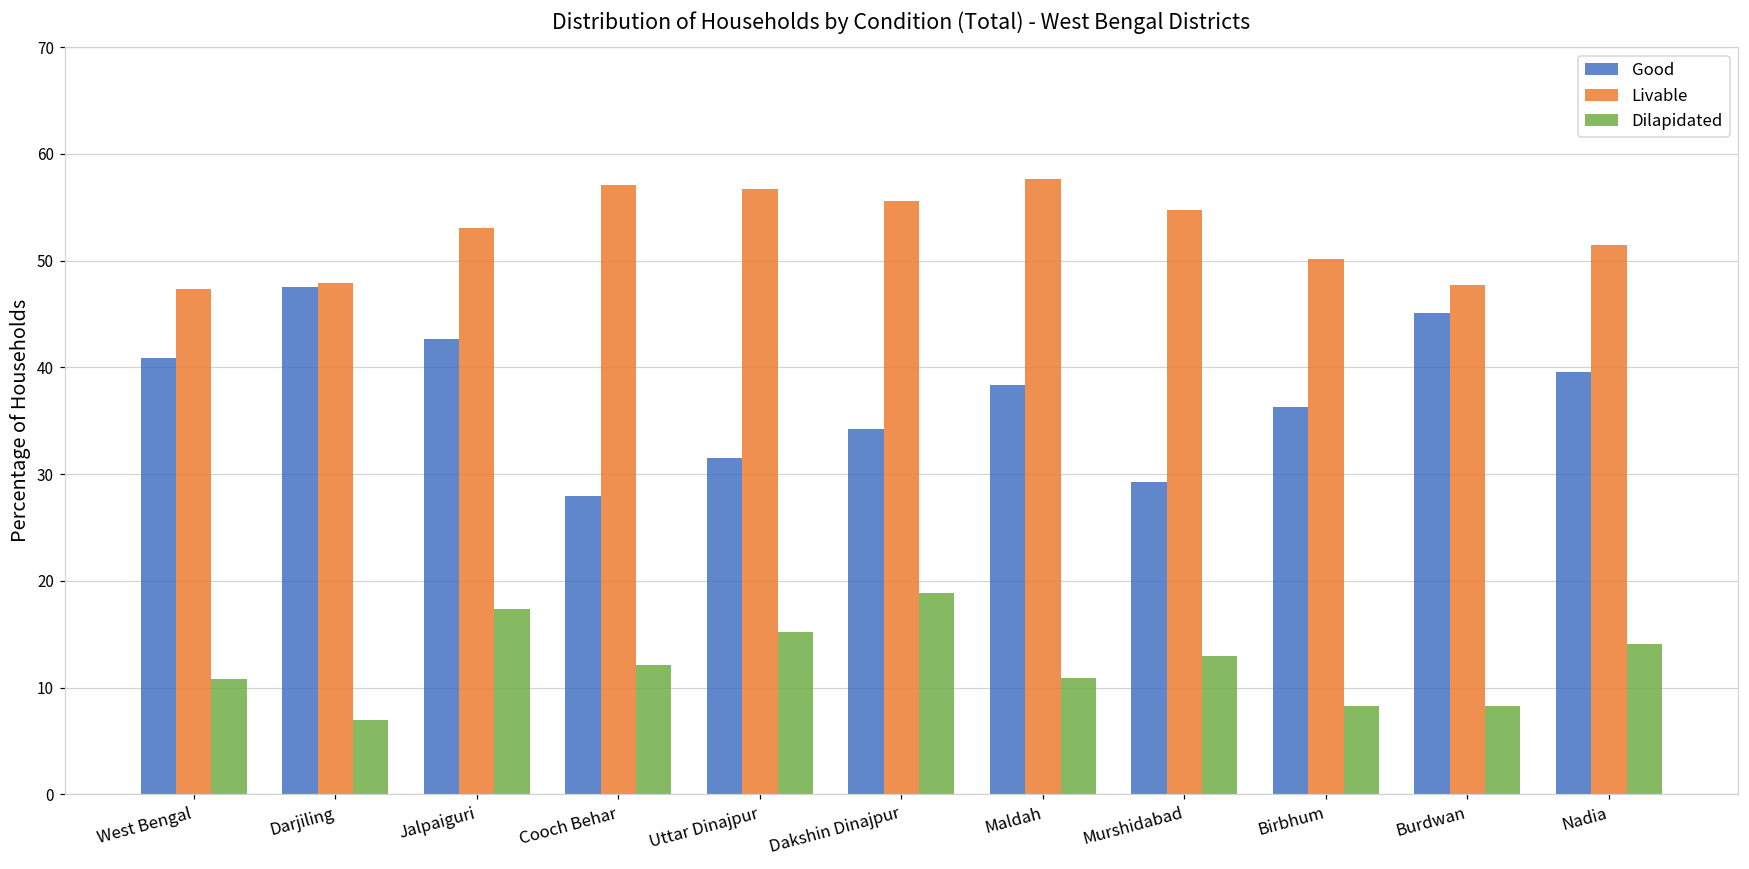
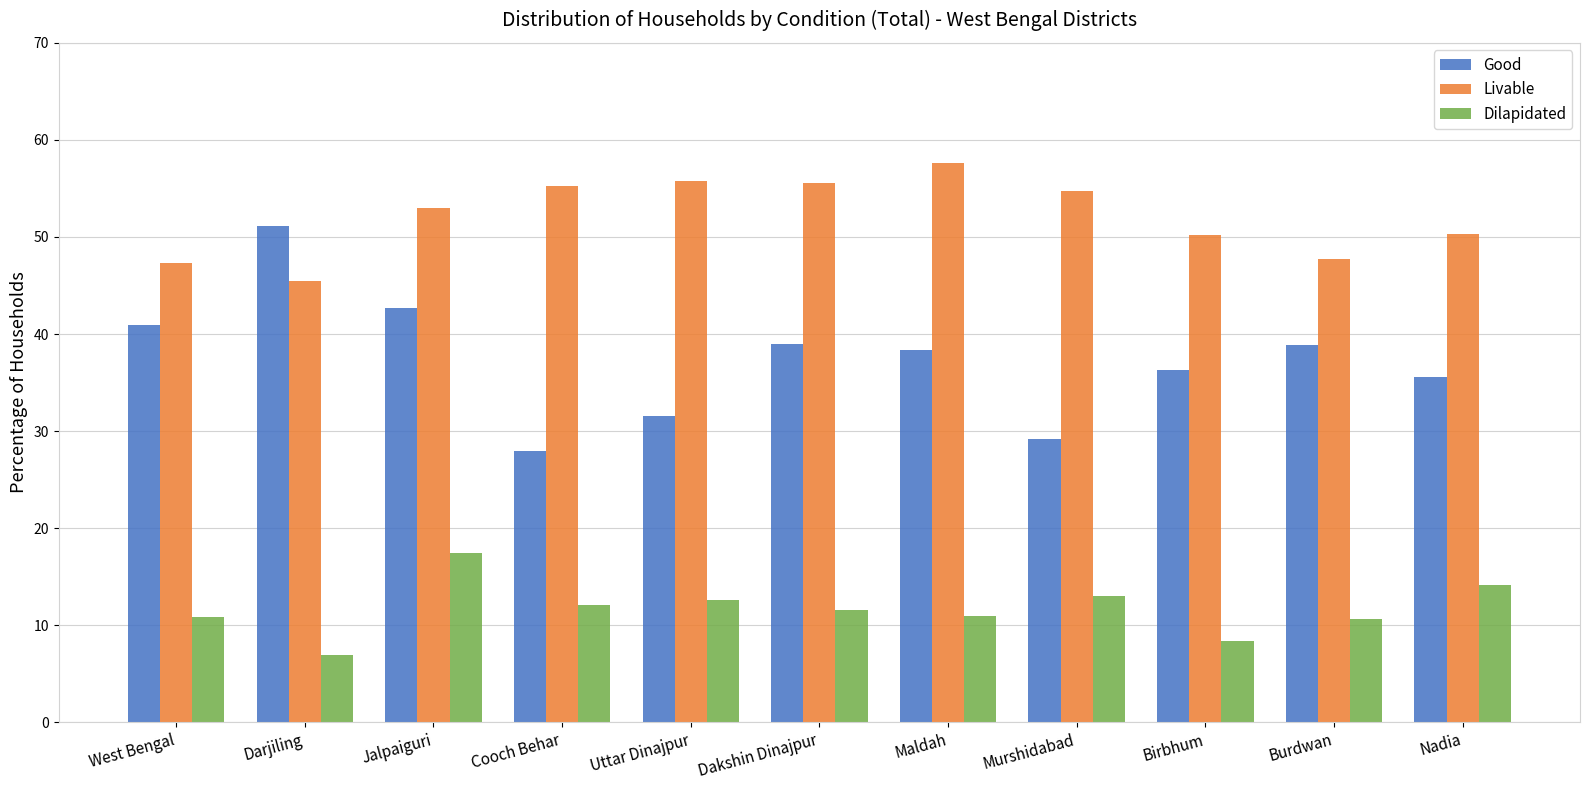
Good, Darjiling: 48 -> 51
Livable, Darjiling: 48 -> 45
Livable, Cooch Behar: 57 -> 55
Livable, Uttar Dinajpur: 57 -> 56
Dilapidated, Uttar Dinajpur: 15 -> 13
Good, Dakshin Dinajpur: 34 -> 39
Dilapidated, Dakshin Dinajpur: 19 -> 12
Good, Burdwan: 45 -> 39
Dilapidated, Burdwan: 8 -> 11
Good, Nadia: 40 -> 36
Livable, Nadia: 51 -> 50
